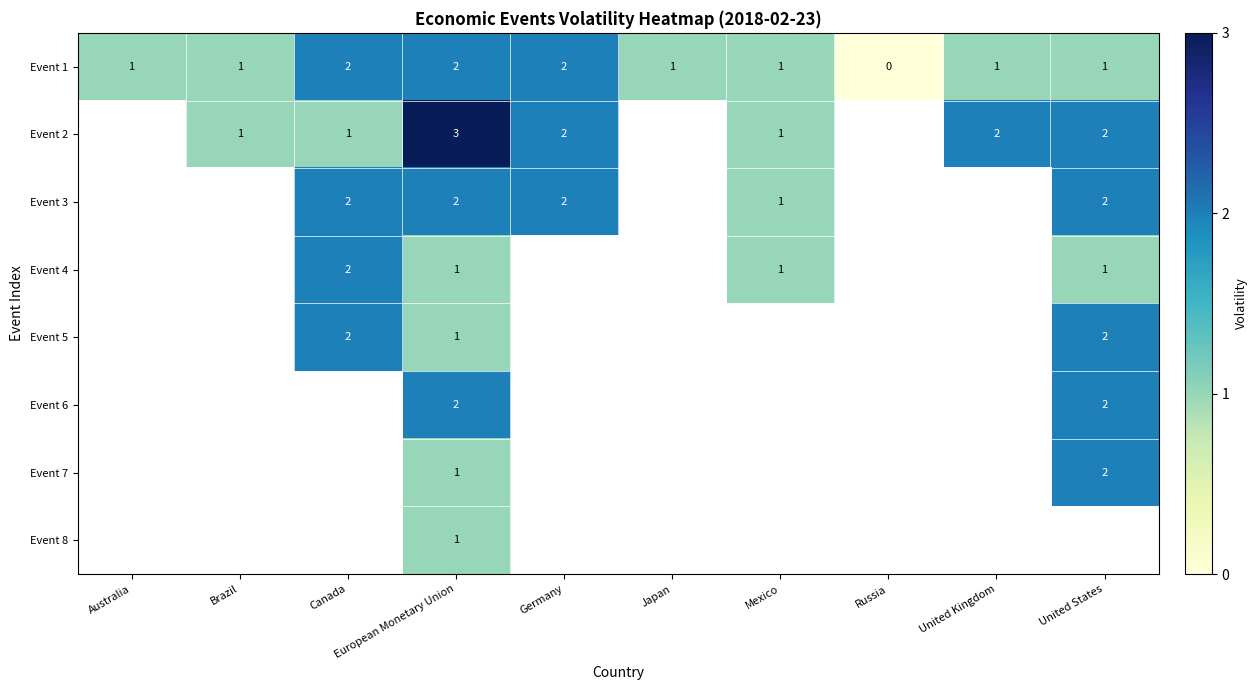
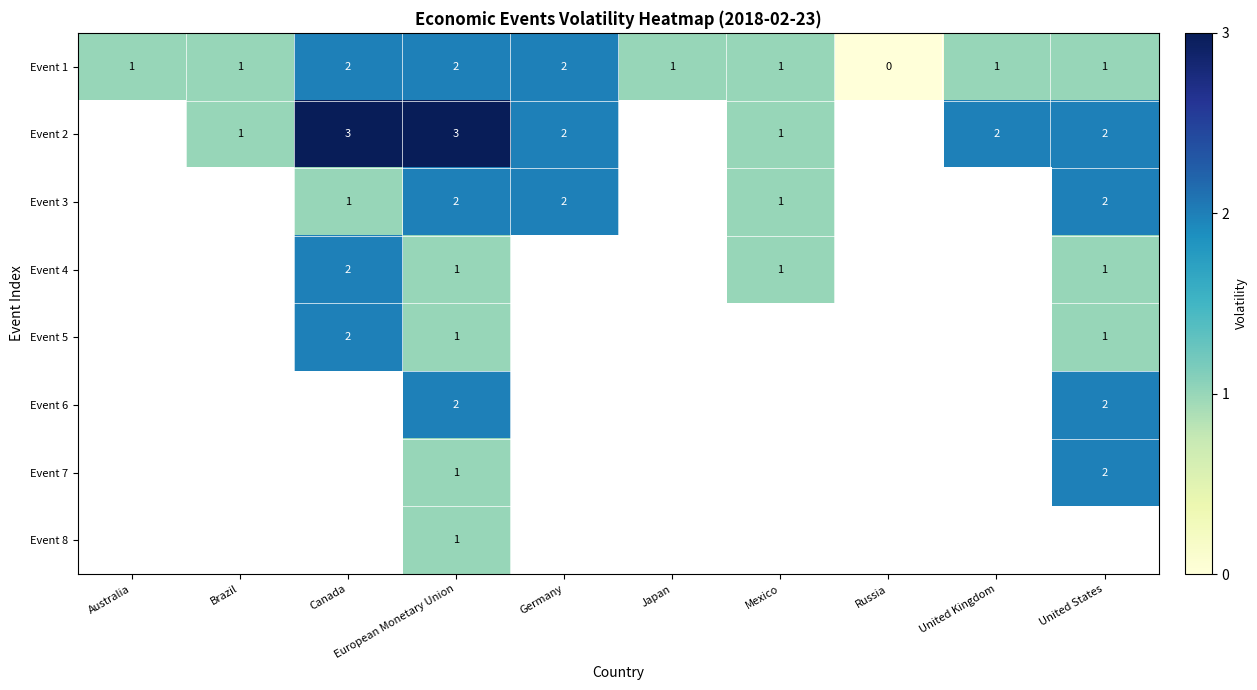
Event 2, Canada: 1 -> 3
Event 3, Canada: 2 -> 1
Event 5, United States: 2 -> 1
